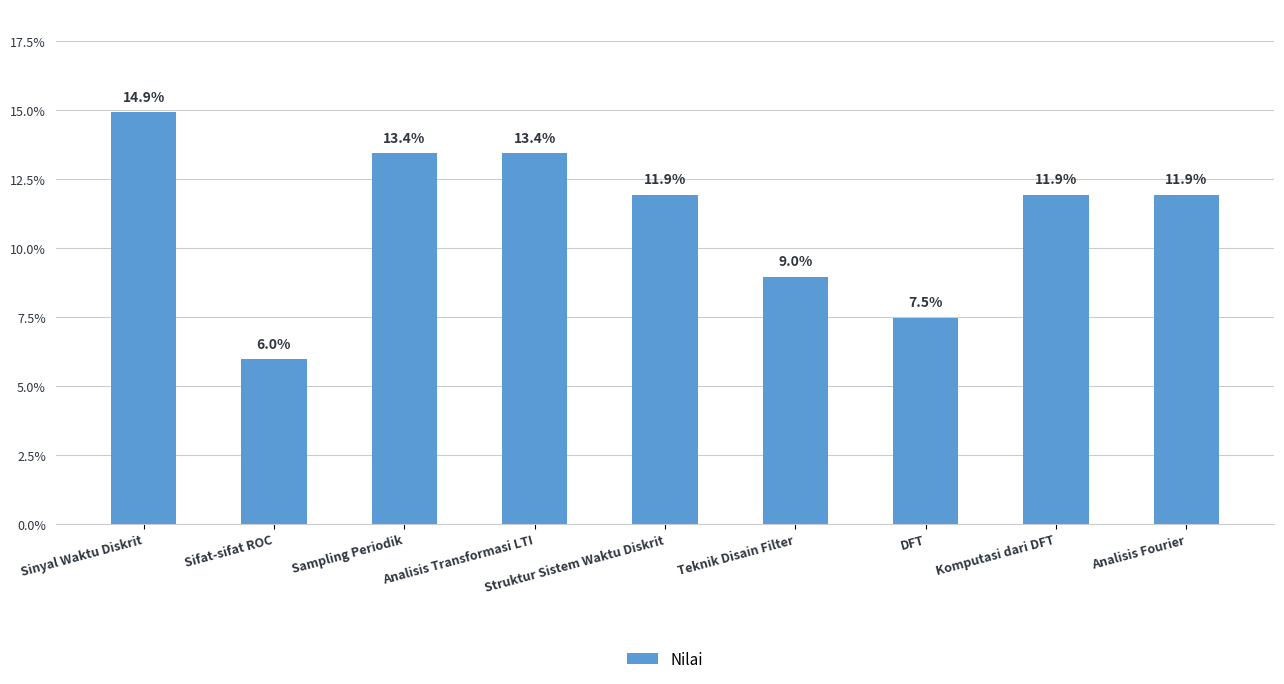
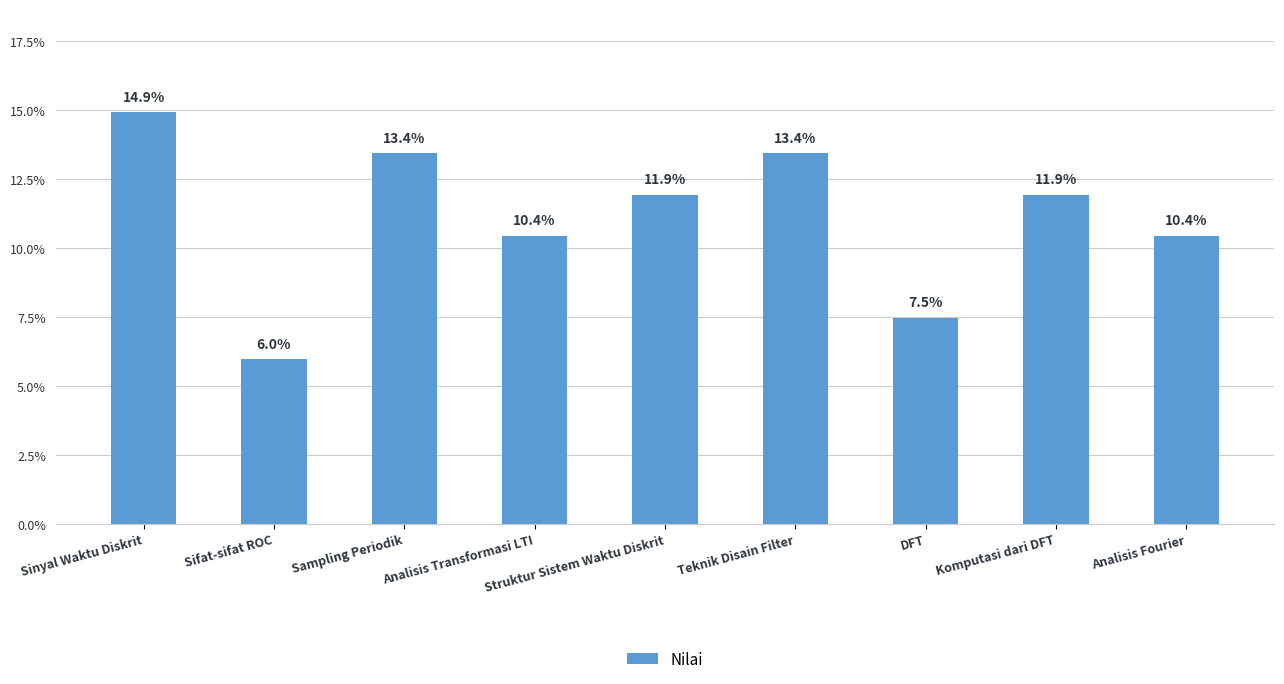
Analisis Transformasi LTI: 13.4% -> 10.4%
Teknik Disain Filter: 9.0% -> 13.4%
Analisis Fourier: 11.9% -> 10.4%
